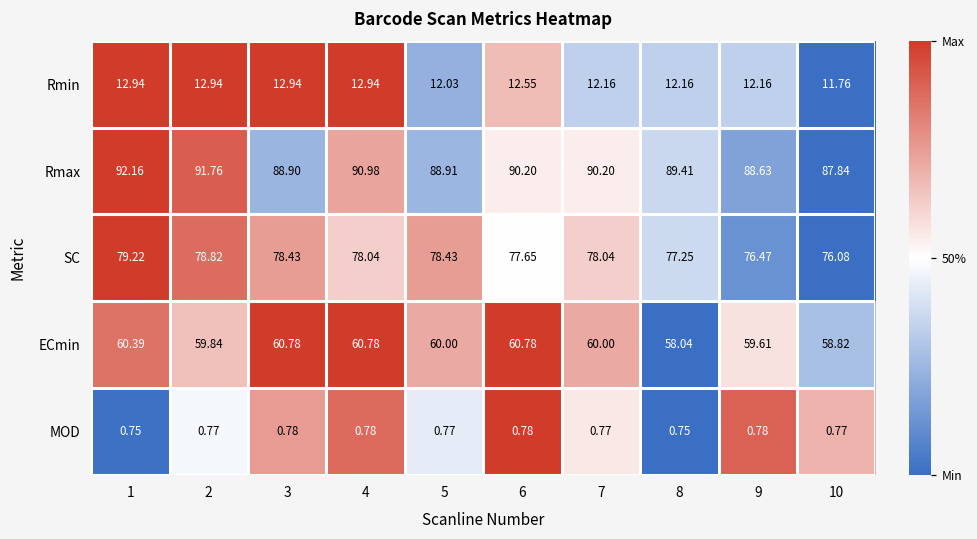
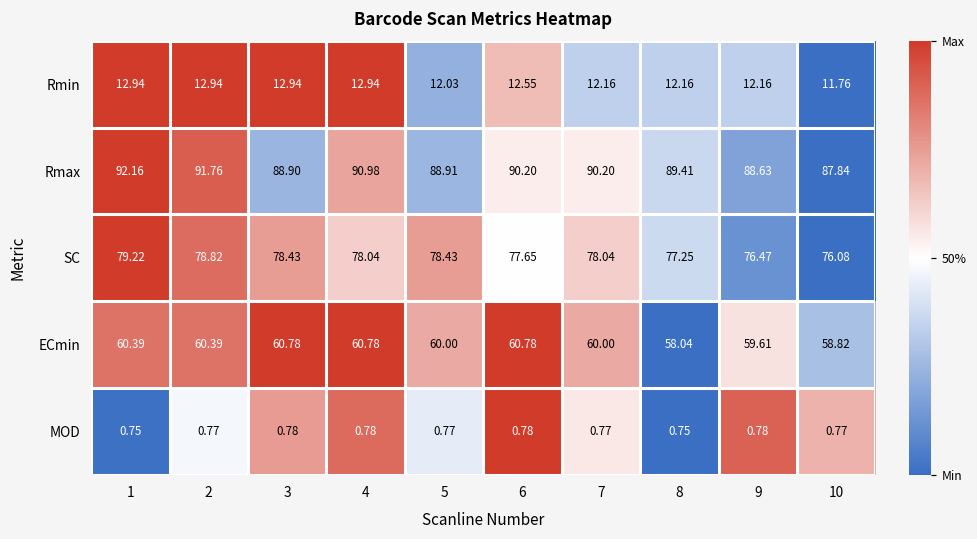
ECmin, 2: 59.84 -> 60.39
